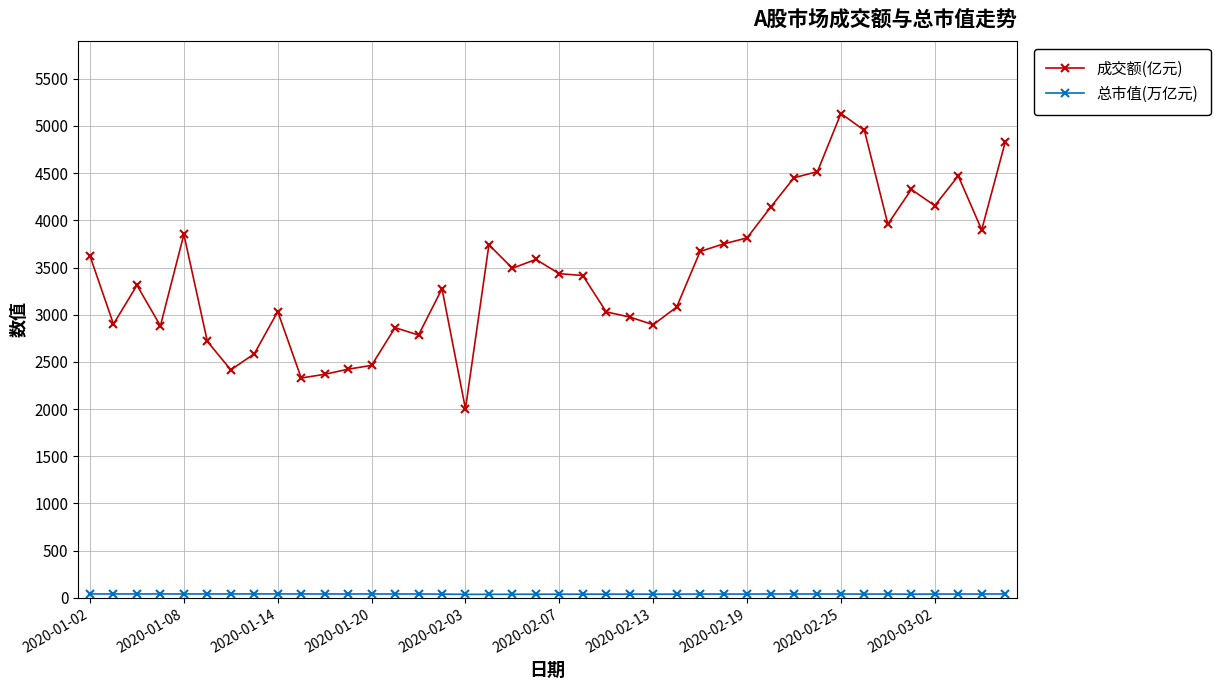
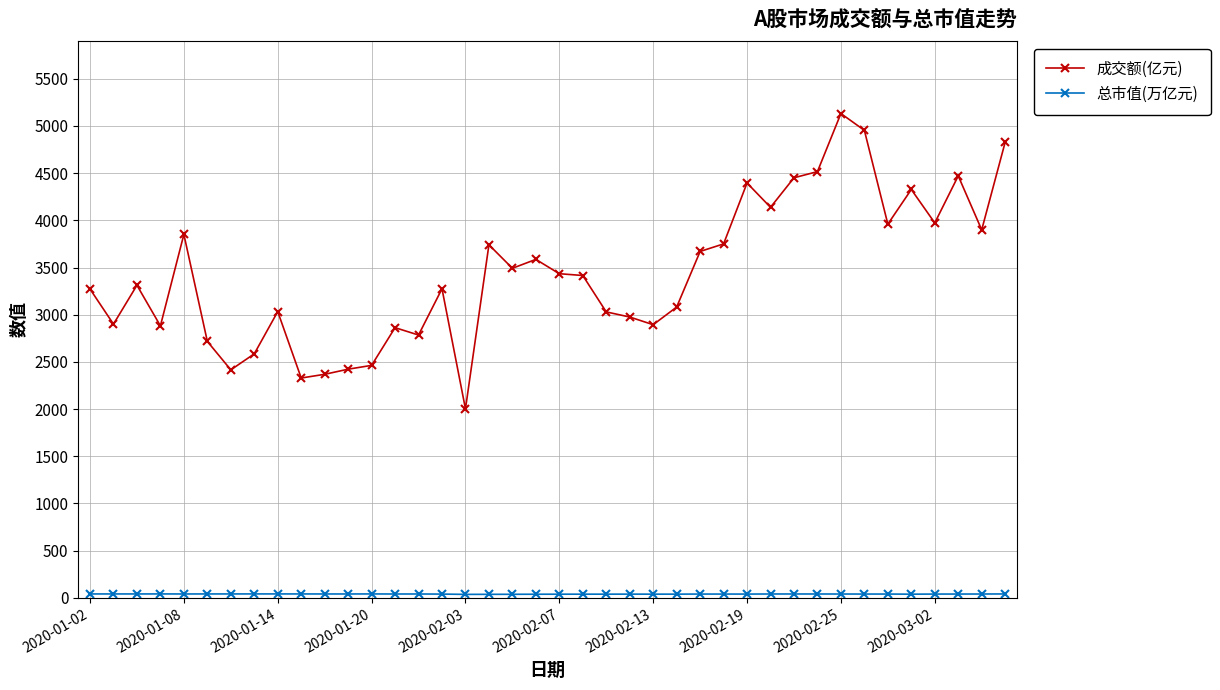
成交额(亿元), 2020-01-02: 3600 -> 3300
成交额(亿元), 2020-02-19: 3800 -> 4400
成交额(亿元), 2020-03-02: 4200 -> 4000
